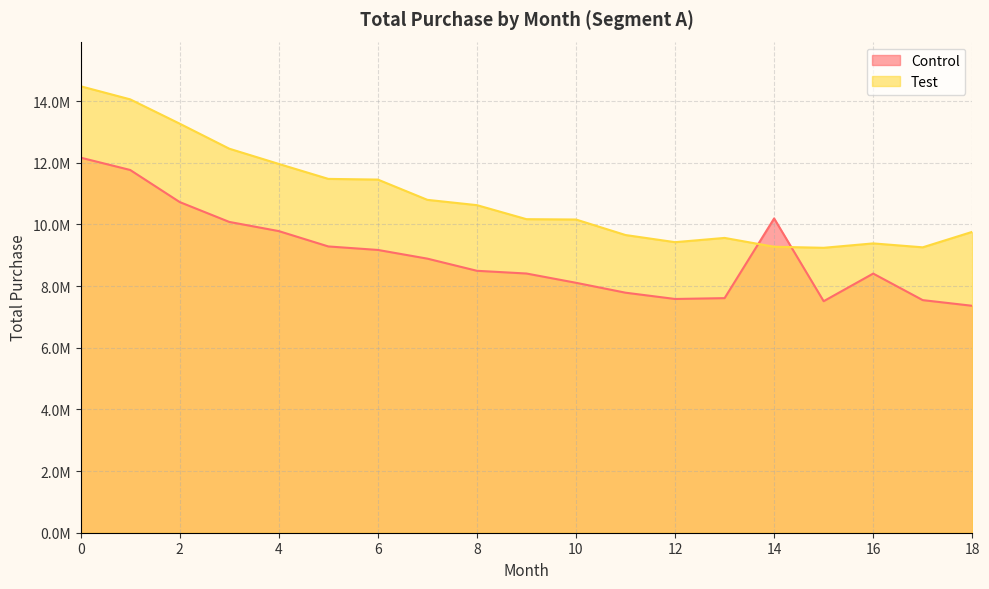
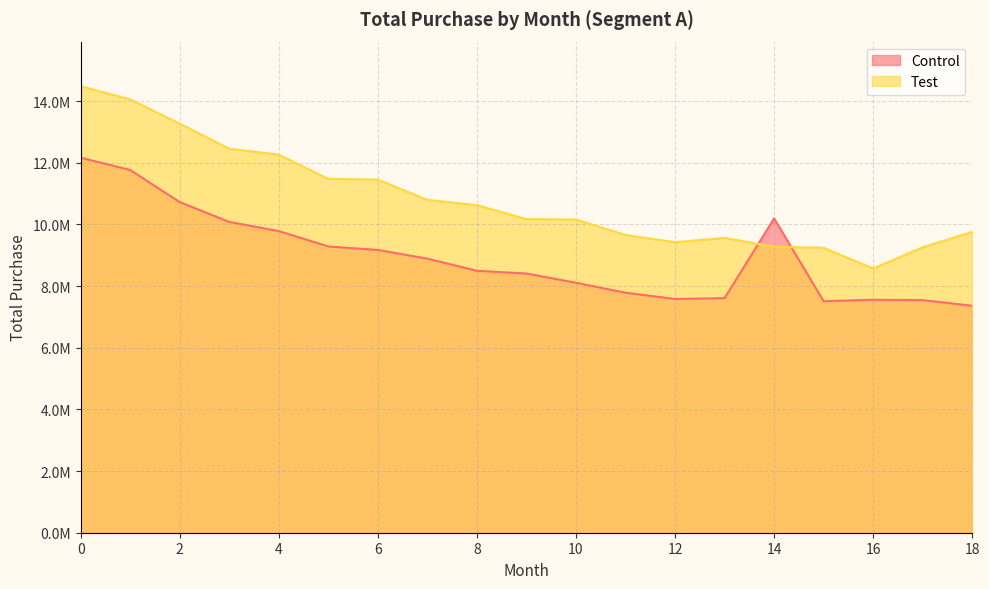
Test, 4: 12000000 -> 12300000
Control, 16: 8400000 -> 7600000
Test, 16: 9400000 -> 8600000
